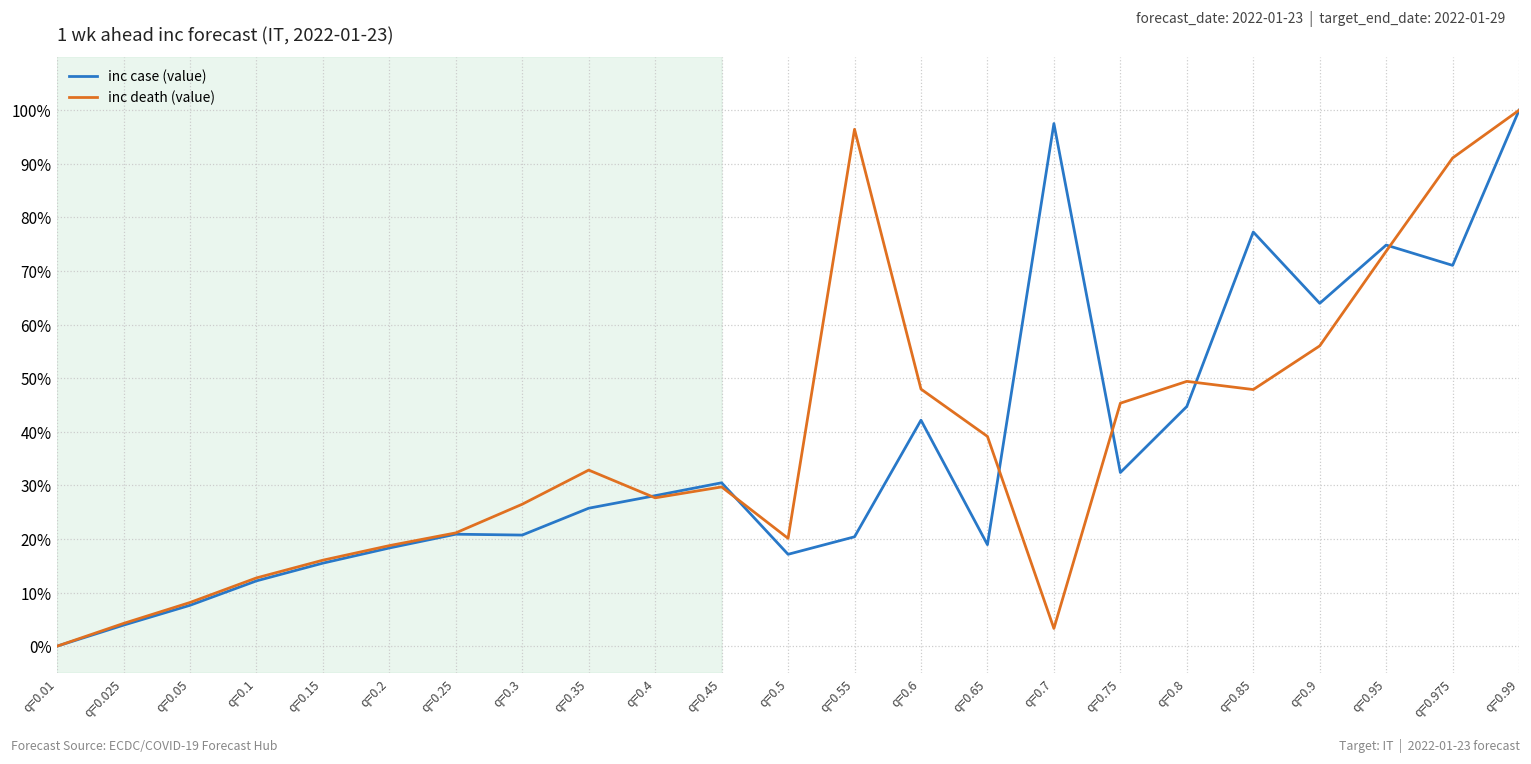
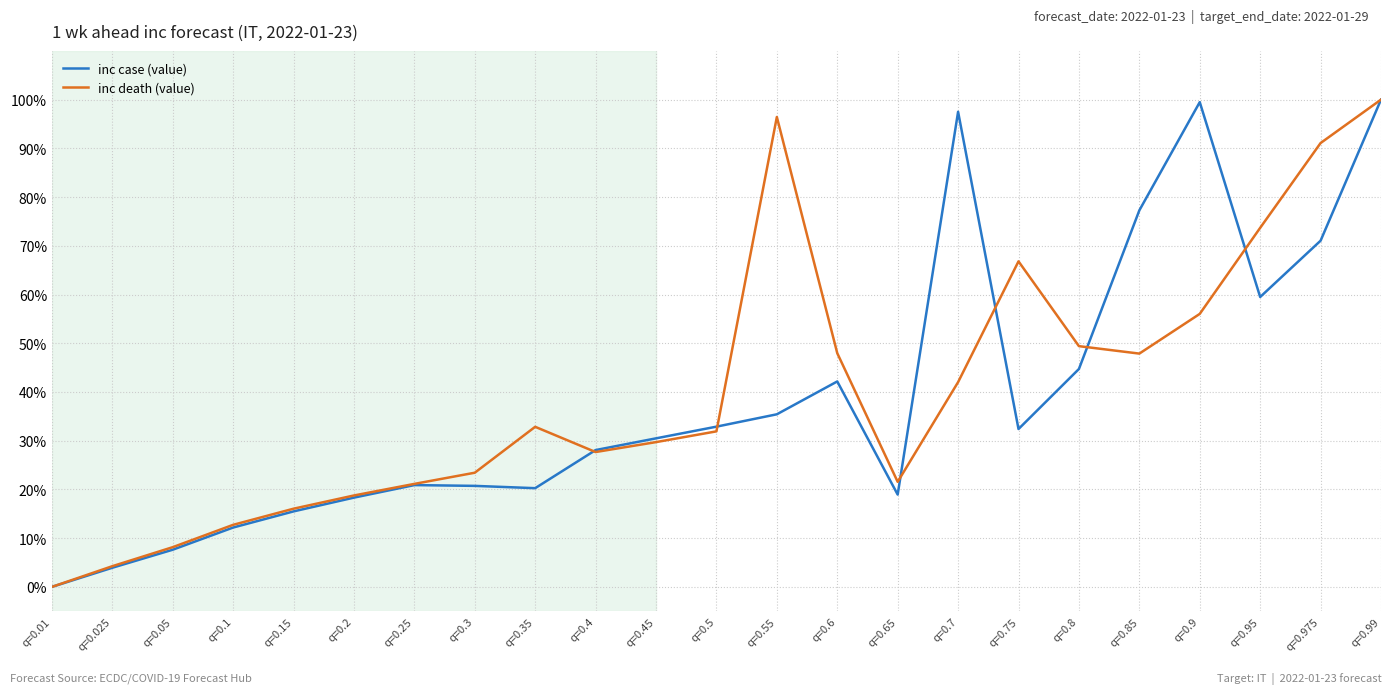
inc death (value), q=0.3: 26% -> 23%
inc case (value), q=0.35: 26% -> 20%
inc case (value), q=0.5: 17% -> 33%
inc death (value), q=0.5: 20% -> 32%
inc case (value), q=0.55: 20% -> 35%
inc death (value), q=0.65: 39% -> 22%
inc death (value), q=0.7: 3% -> 42%
inc death (value), q=0.75: 45% -> 67%
inc case (value), q=0.9: 64% -> 99%
inc case (value), q=0.95: 75% -> 59%
